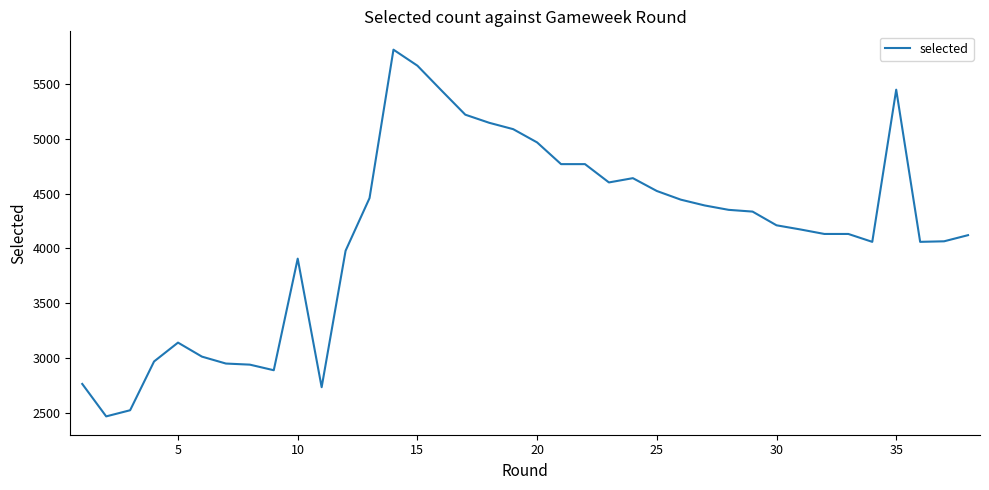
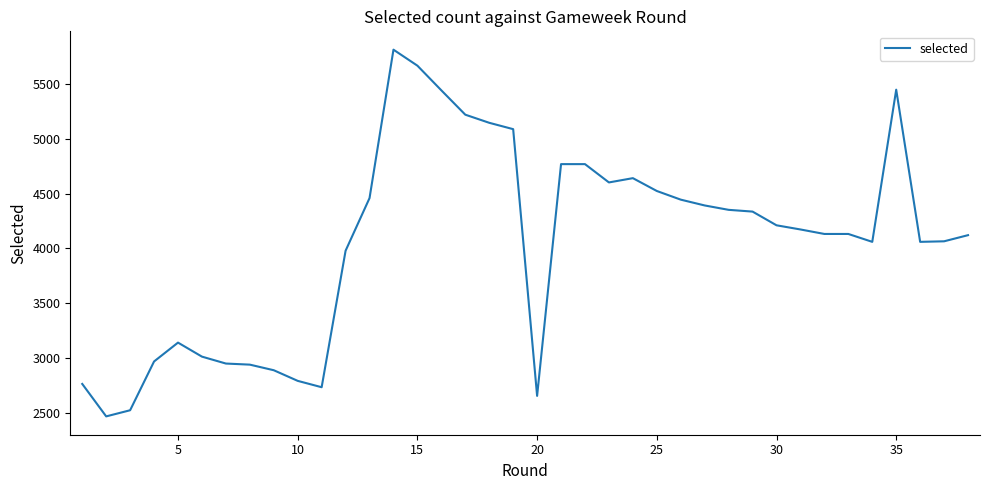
10: 3910 -> 2790
20: 4970 -> 2660
